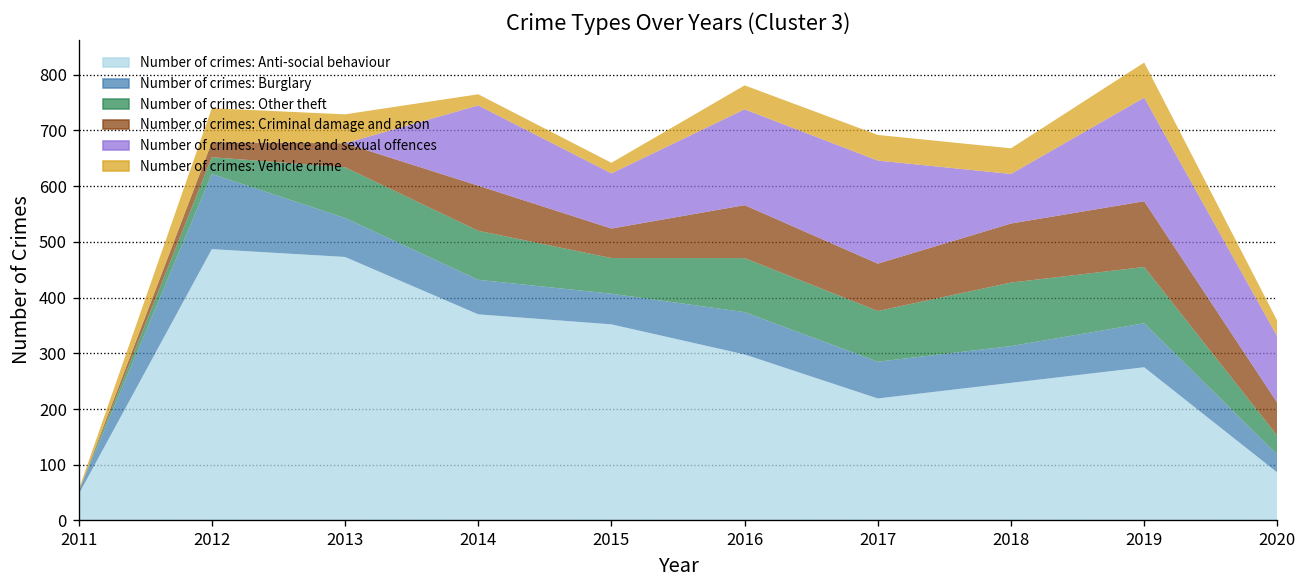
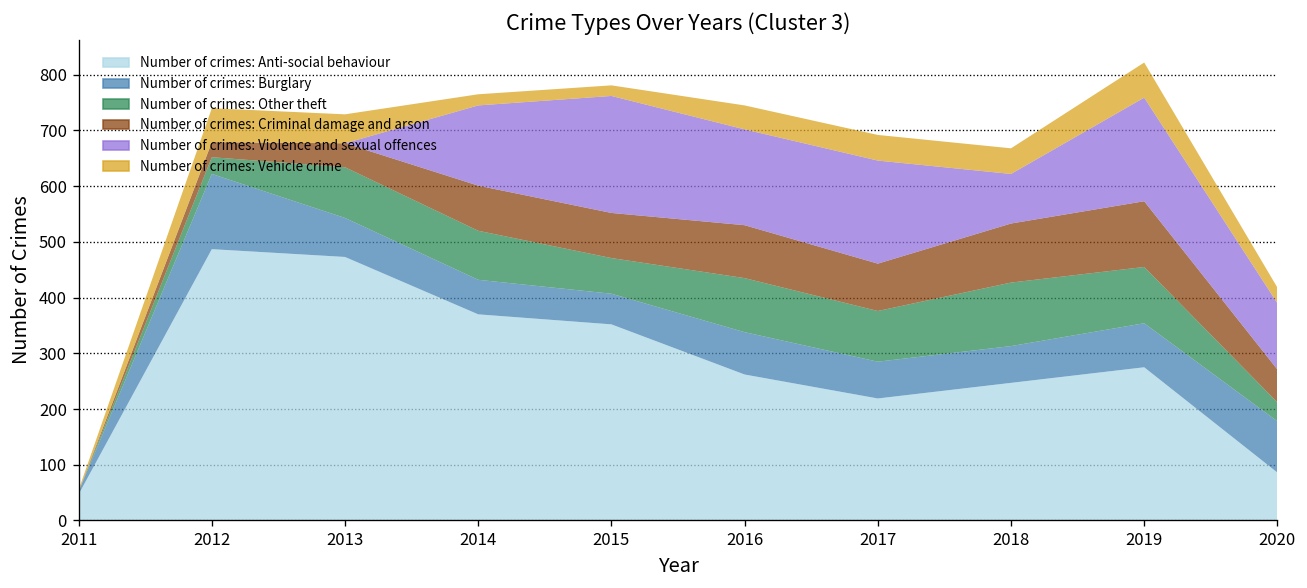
Number of crimes: Criminal damage and arson, 2015: 50 -> 80
Number of crimes: Violence and sexual offences, 2015: 100 -> 210
Number of crimes: Anti-social behaviour, 2016: 300 -> 260
Number of crimes: Burglary, 2020: 30 -> 90
